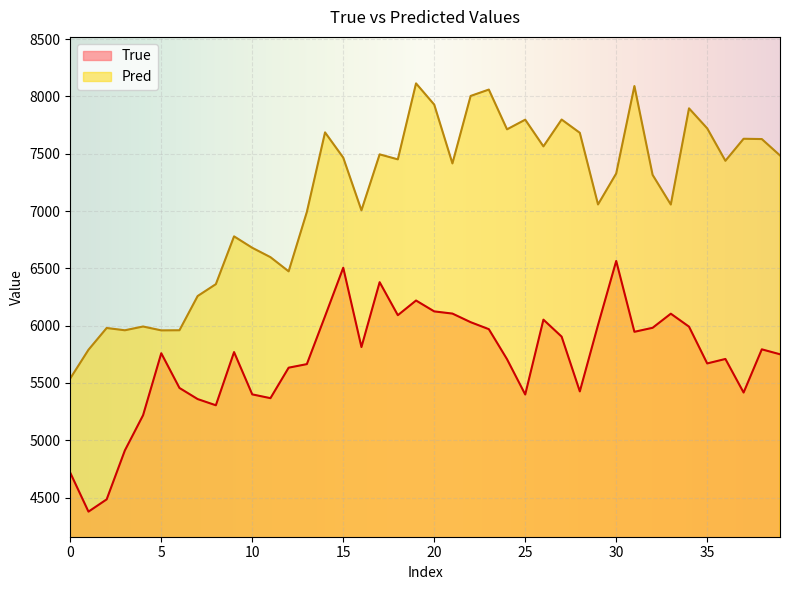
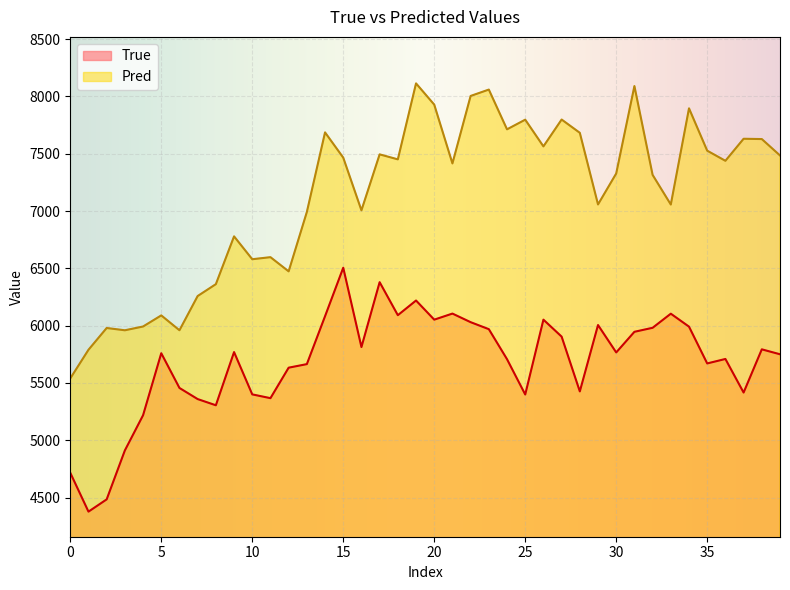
Pred, 5: 5960 -> 6090
Pred, 10: 6680 -> 6580
True, 20: 6120 -> 6050
True, 30: 6560 -> 5770
Pred, 35: 7720 -> 7530
